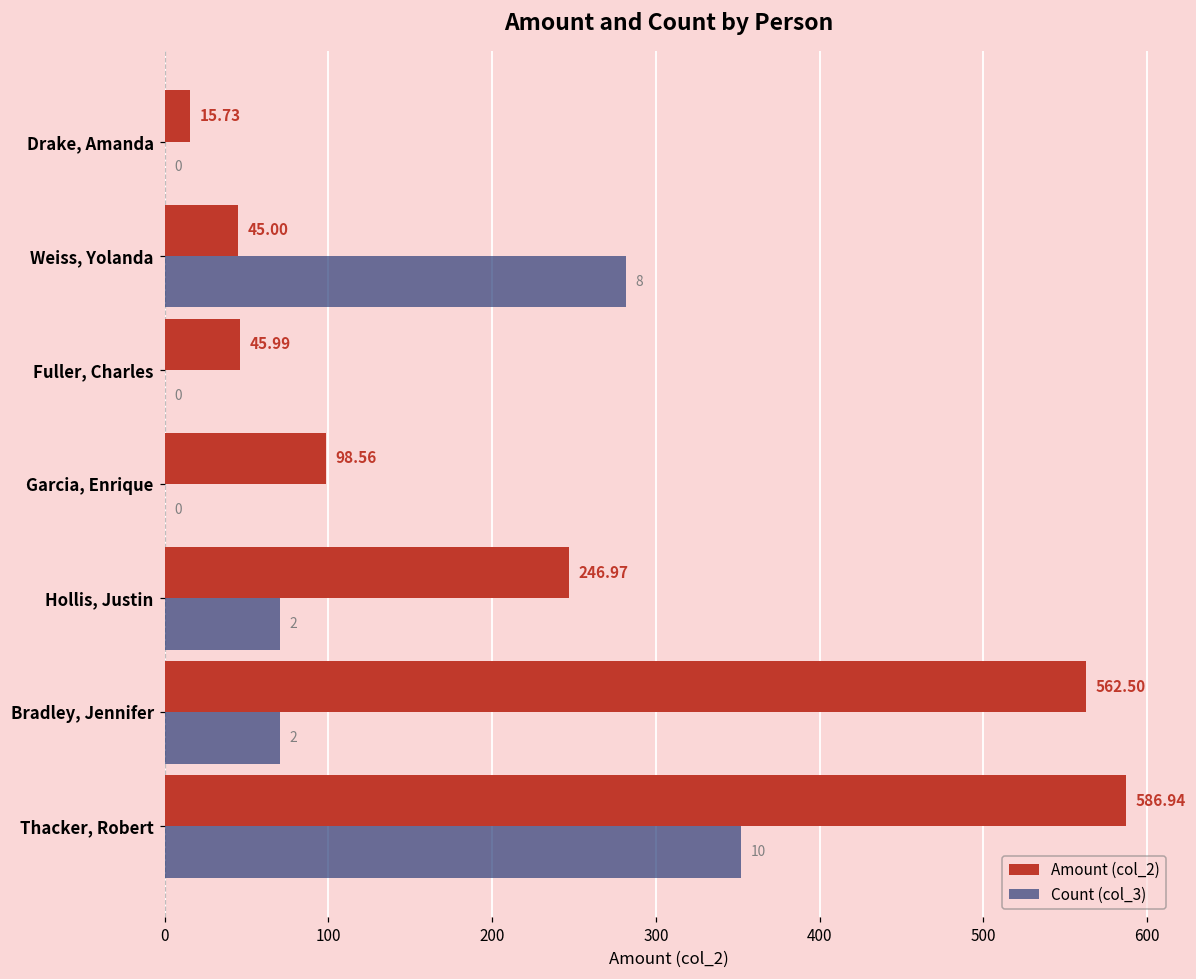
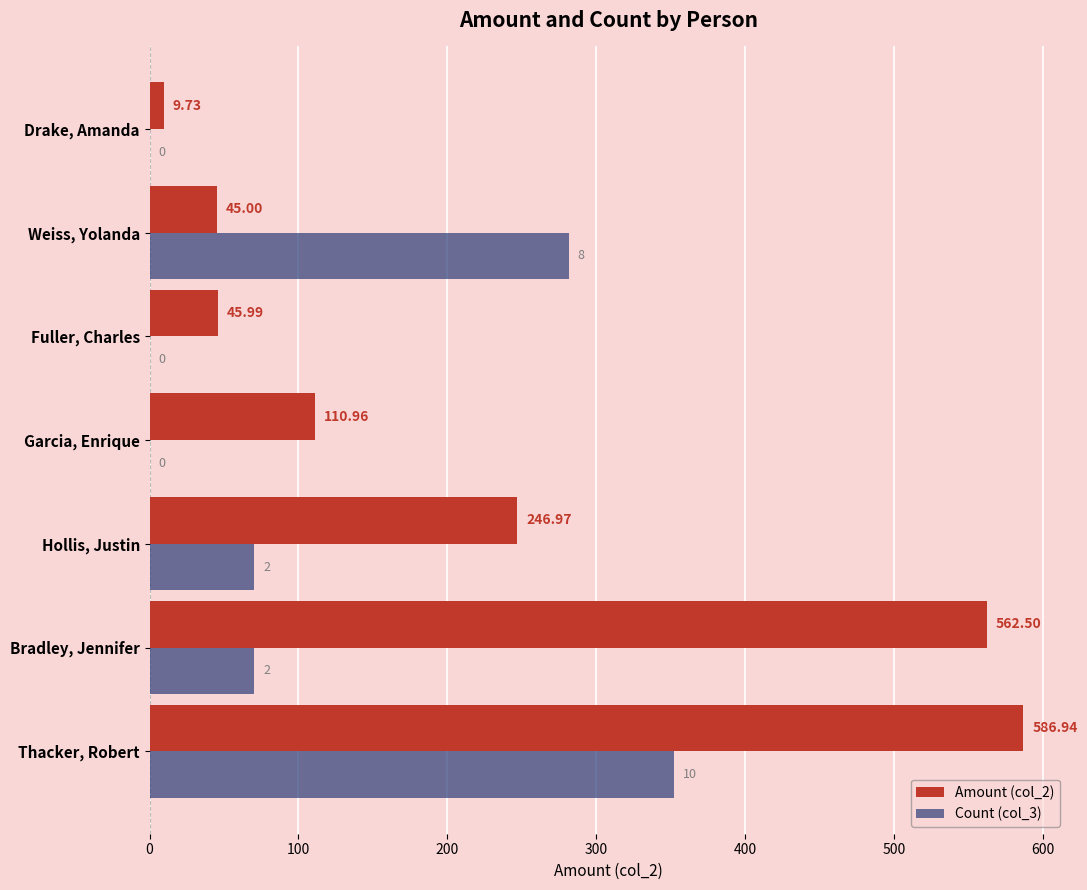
Amount (col_2), Drake, Amanda: 15.73 -> 9.73
Amount (col_2), Garcia, Enrique: 98.56 -> 110.96
